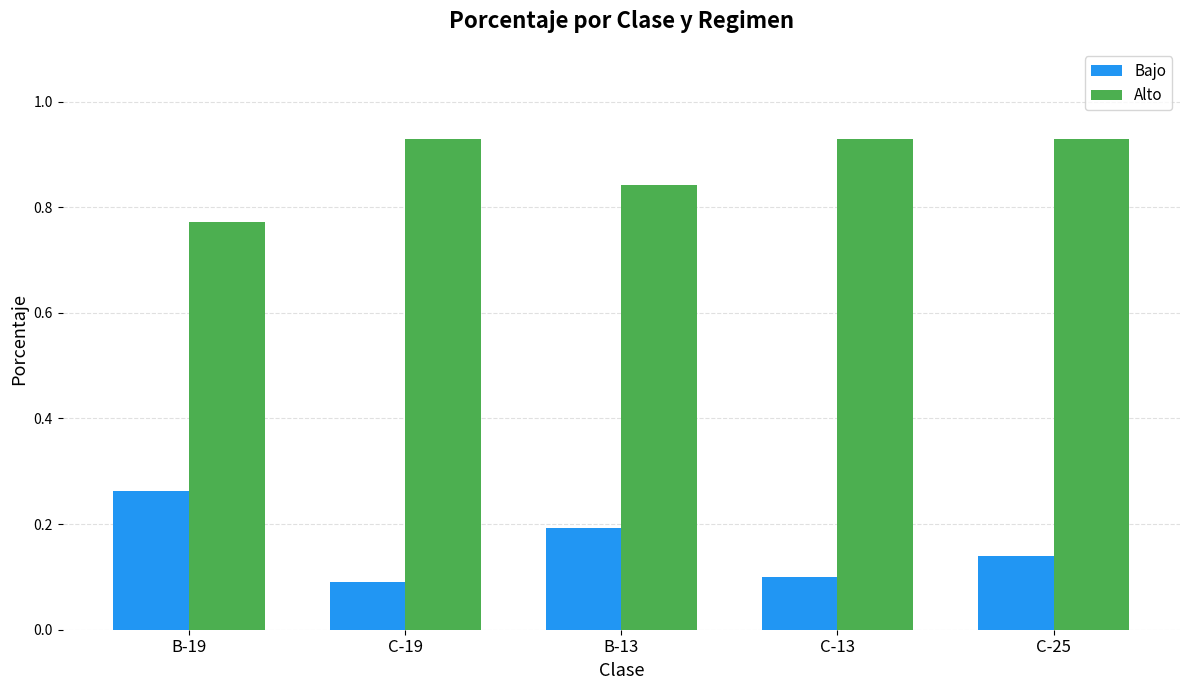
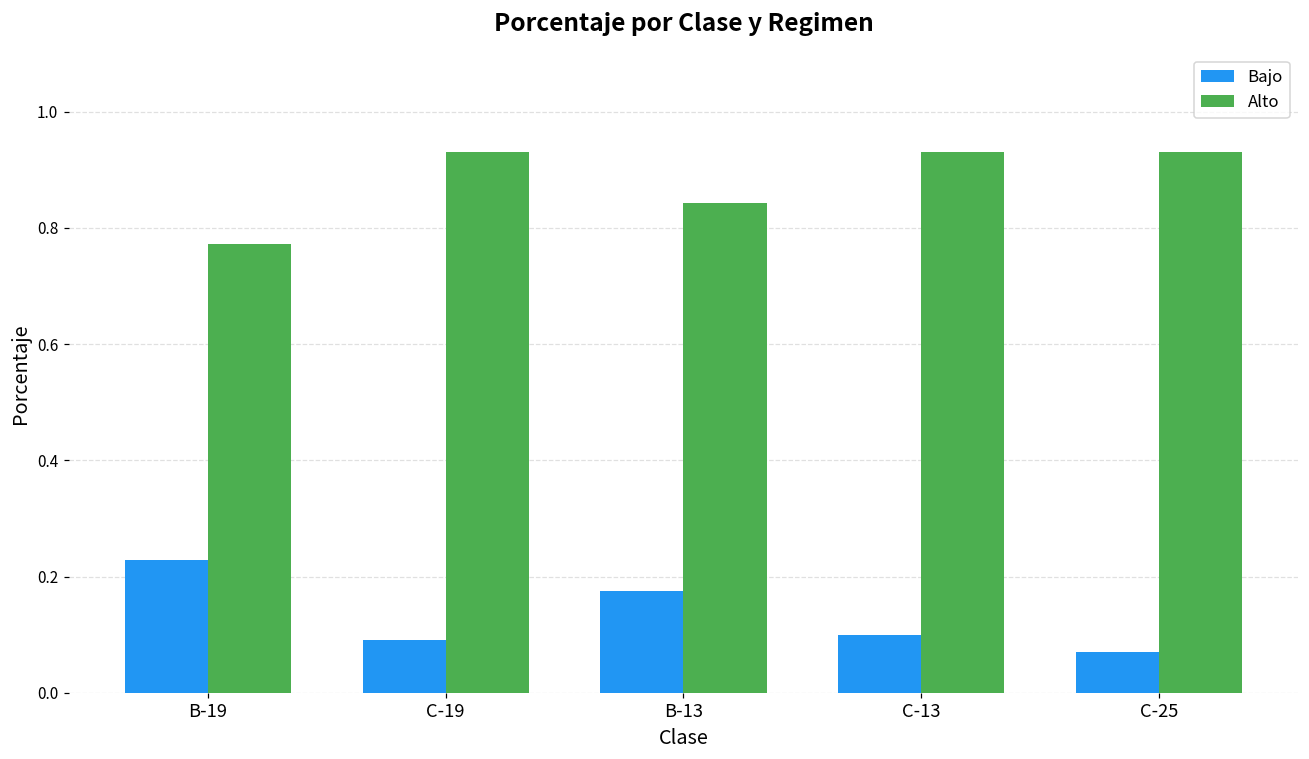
Bajo, B-19: 0.26 -> 0.23
Bajo, B-13: 0.19 -> 0.18
Bajo, C-25: 0.14 -> 0.07
